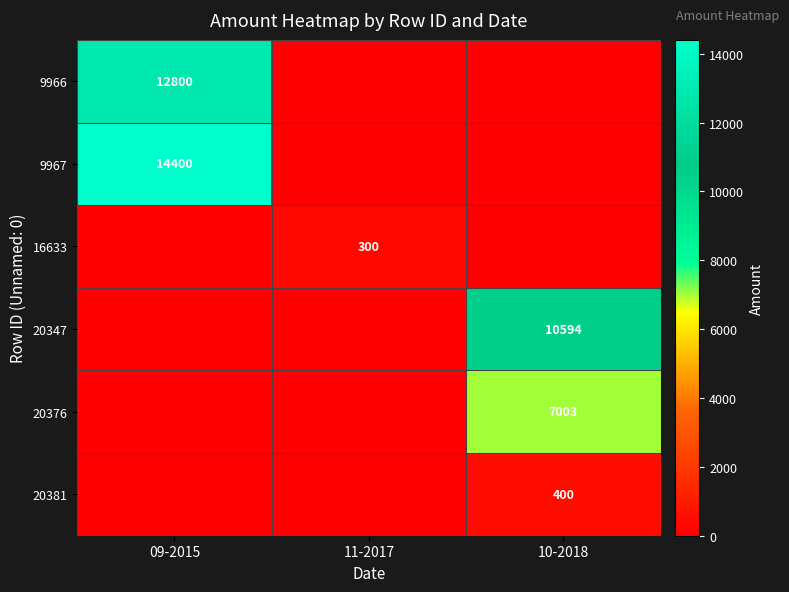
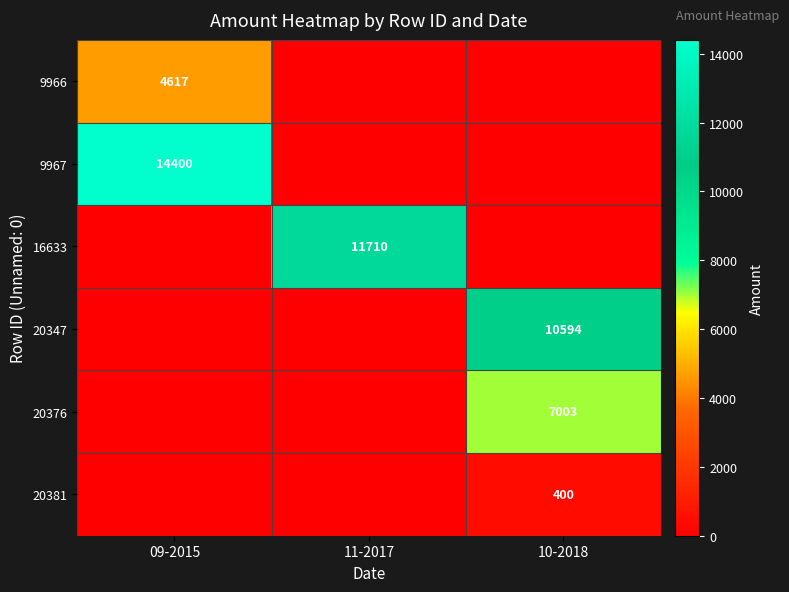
9966, 09-2015: 12800 -> 4617
16633, 11-2017: 300 -> 11710
